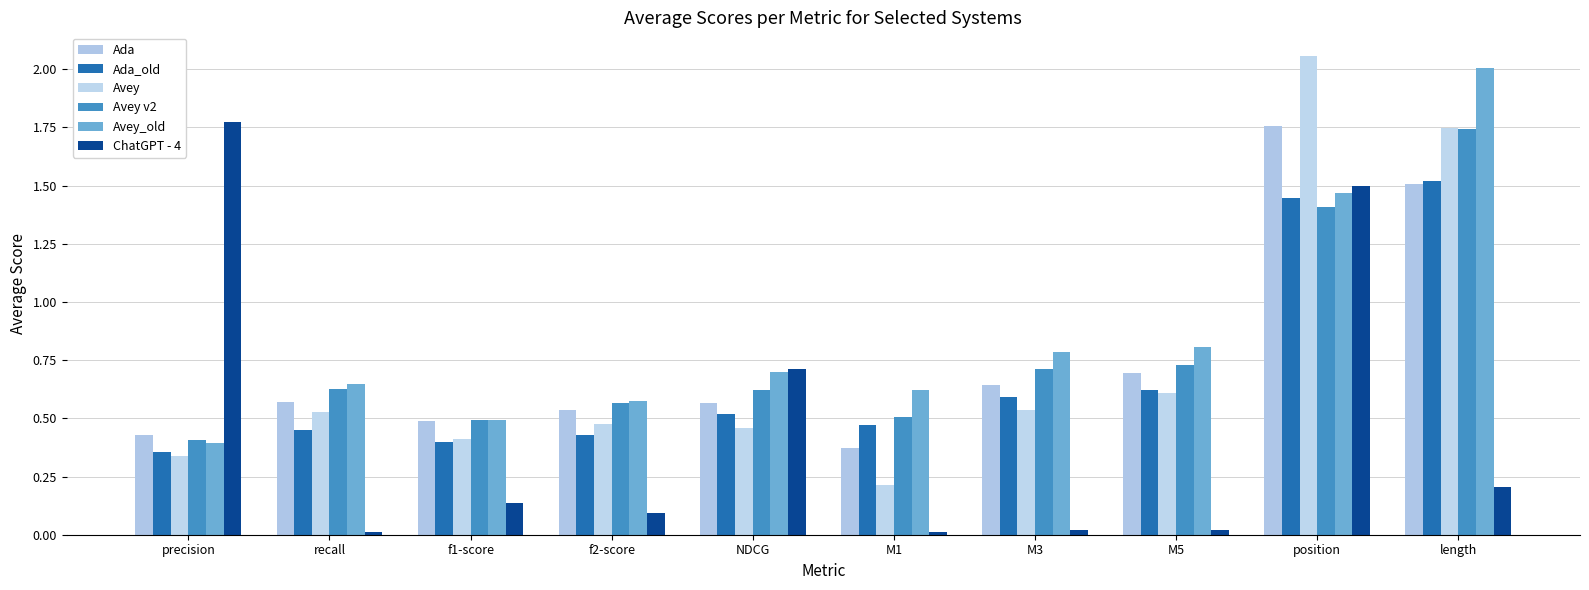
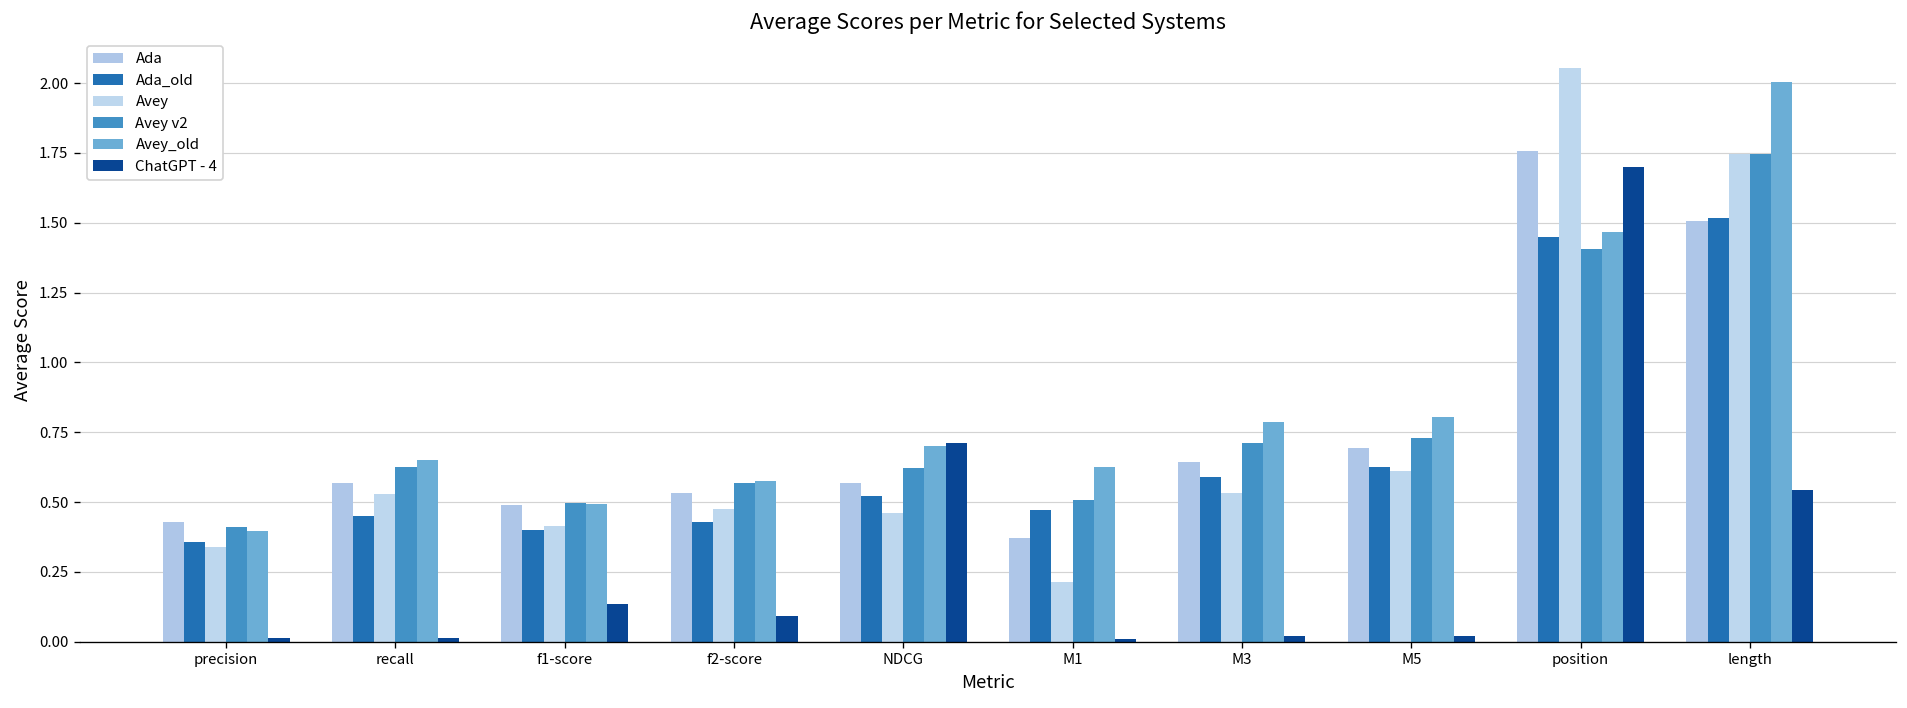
ChatGPT - 4, precision: 1.77 -> 0.01
ChatGPT - 4, position: 1.5 -> 1.7
ChatGPT - 4, length: 0.21 -> 0.54
